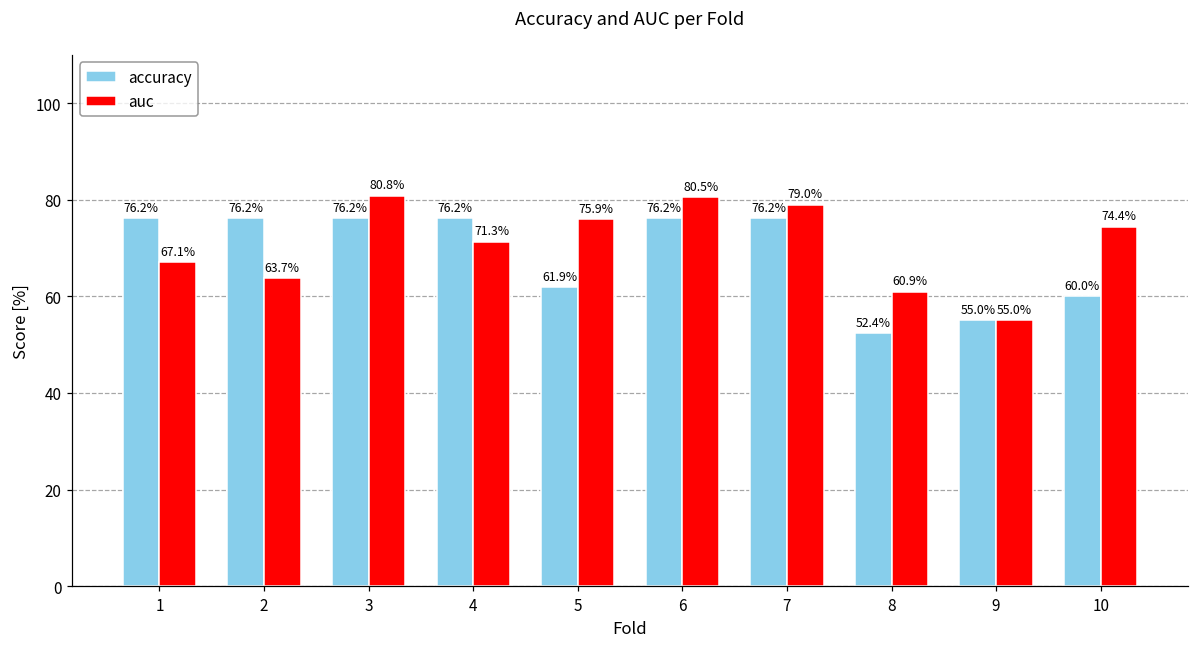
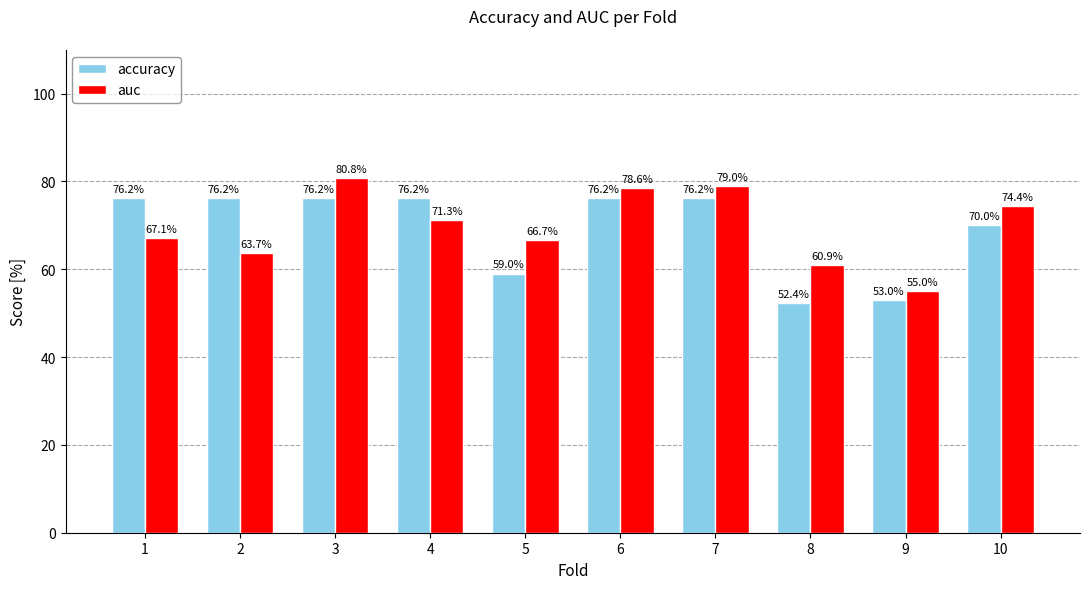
accuracy, 5: 61.9% -> 59.0%
auc, 5: 75.9% -> 66.7%
auc, 6: 80.5% -> 78.6%
accuracy, 9: 55.0% -> 53.0%
accuracy, 10: 60.0% -> 70.0%
